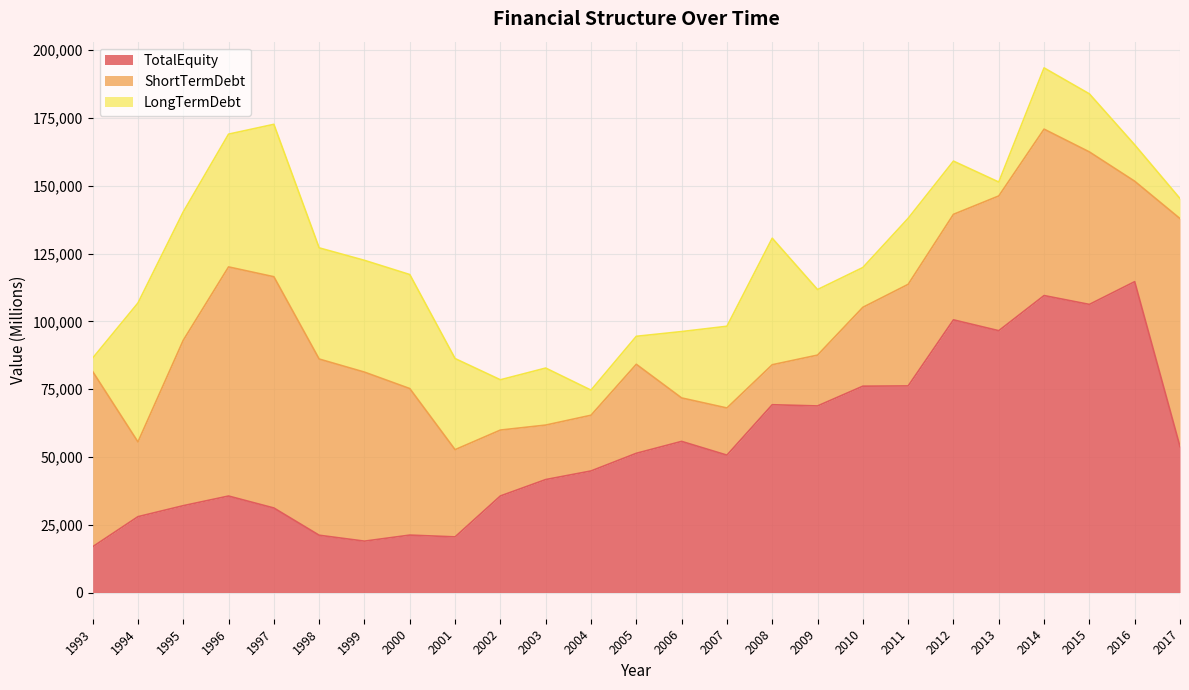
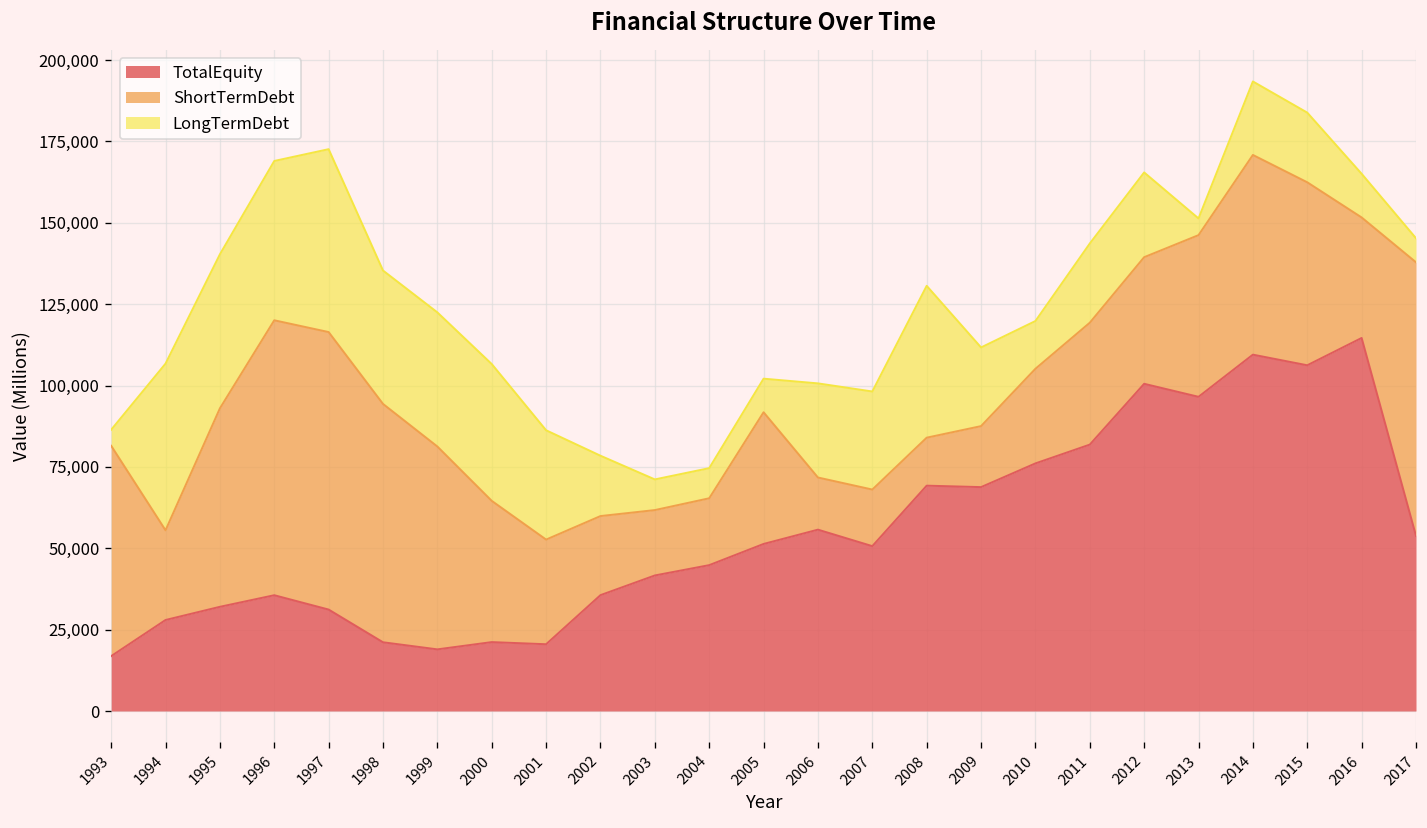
ShortTermDebt, 1998: 65,000 -> 73,000
ShortTermDebt, 2000: 54,000 -> 43,000
LongTermDebt, 2003: 21,000 -> 9,000
ShortTermDebt, 2005: 33,000 -> 40,000
LongTermDebt, 2006: 24,000 -> 29,000
TotalEquity, 2011: 76,000 -> 82,000
LongTermDebt, 2012: 20,000 -> 26,000
